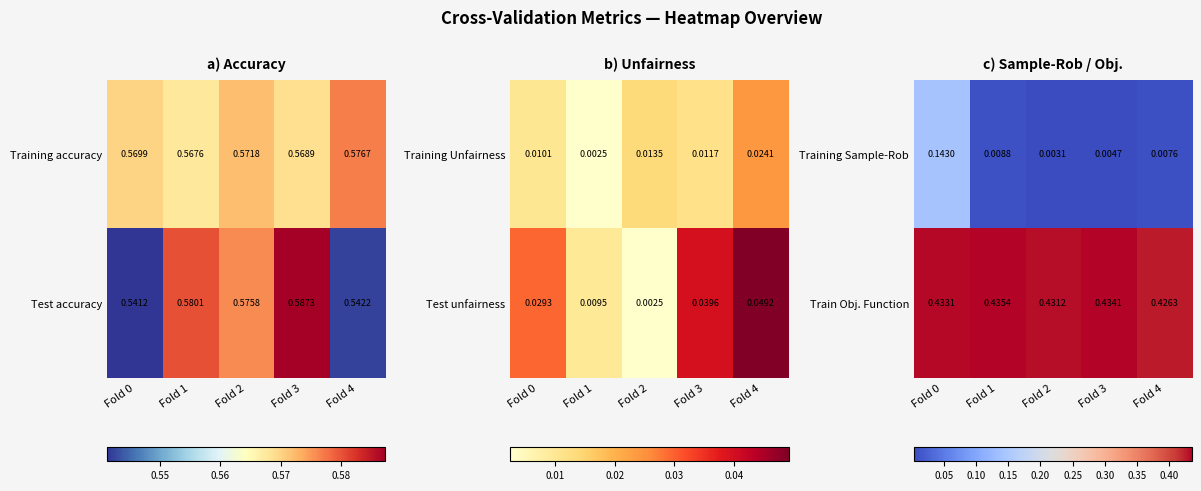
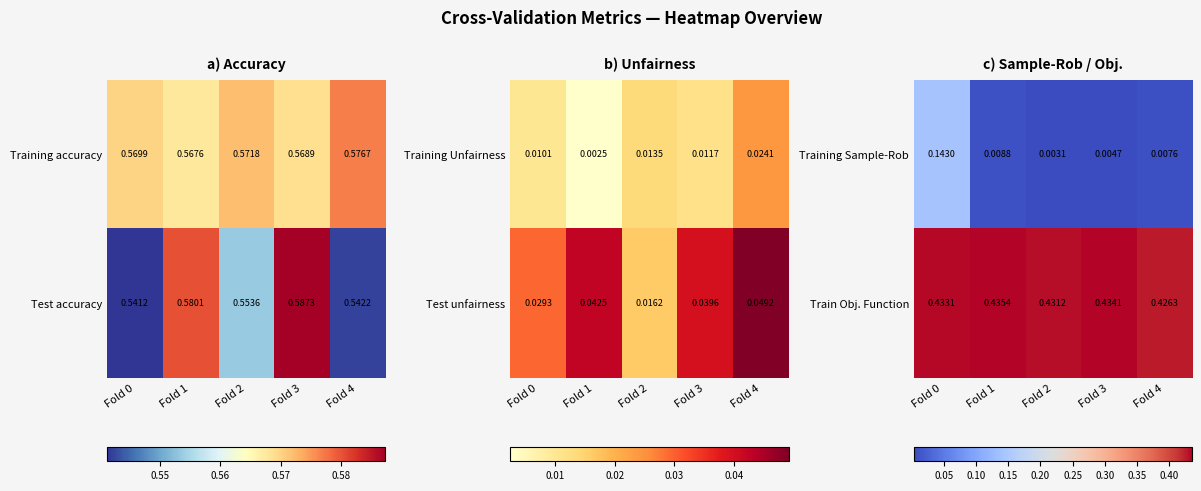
a) Accuracy, Test accuracy, Fold 2: 0.5758 -> 0.5536
b) Unfairness, Test unfairness, Fold 1: 0.0095 -> 0.0425
b) Unfairness, Test unfairness, Fold 2: 0.0025 -> 0.0162
